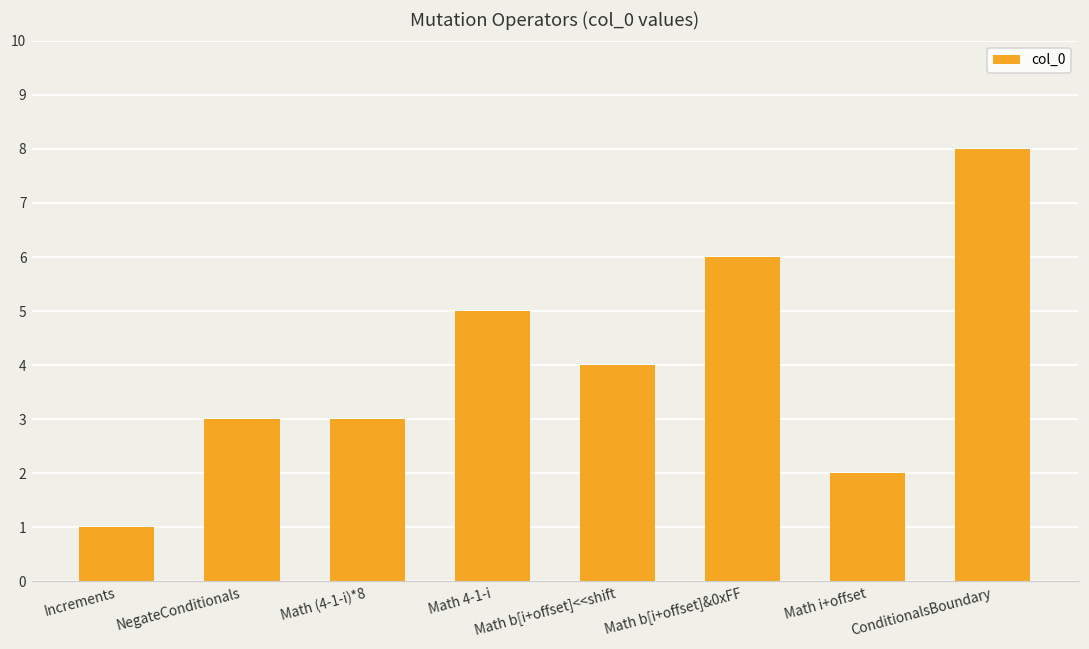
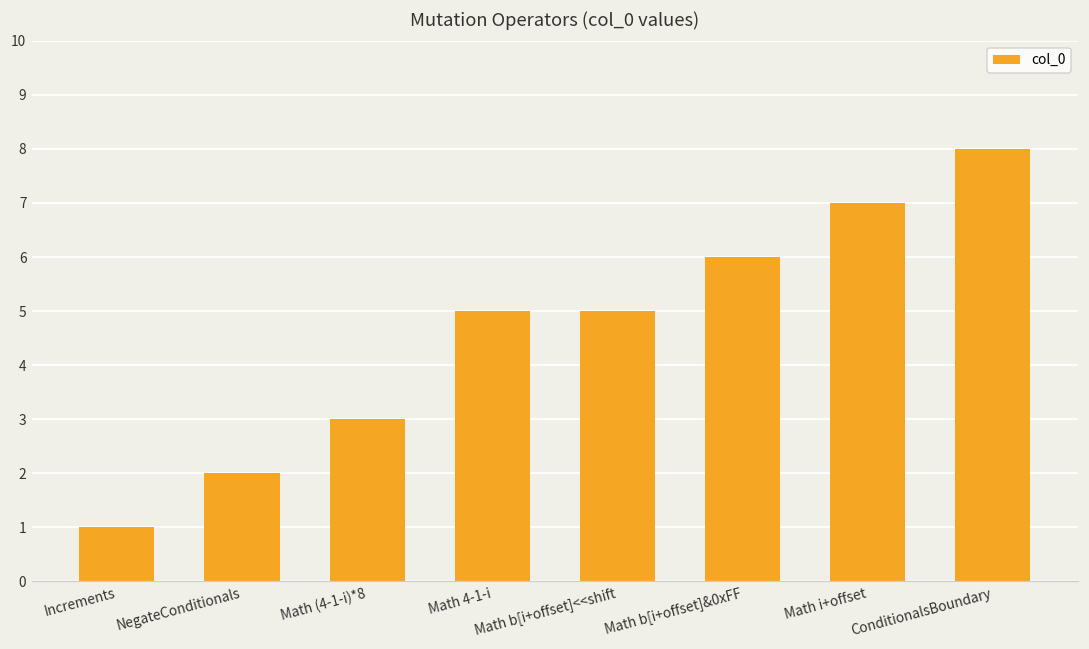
NegateConditionals: 3 -> 2
Math b[i+offset]<<shift: 4 -> 5
Math i+offset: 2 -> 7
